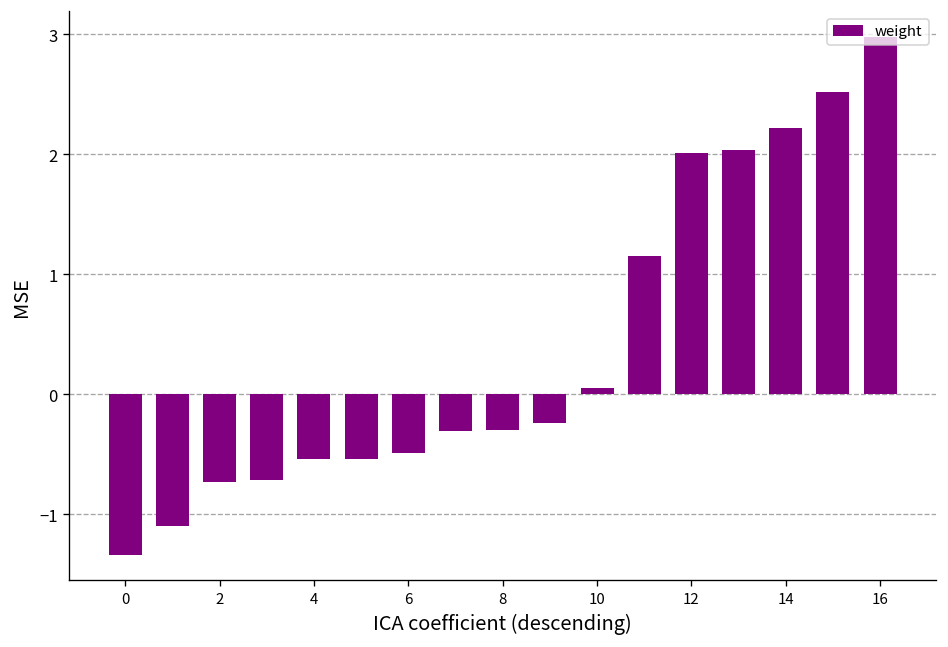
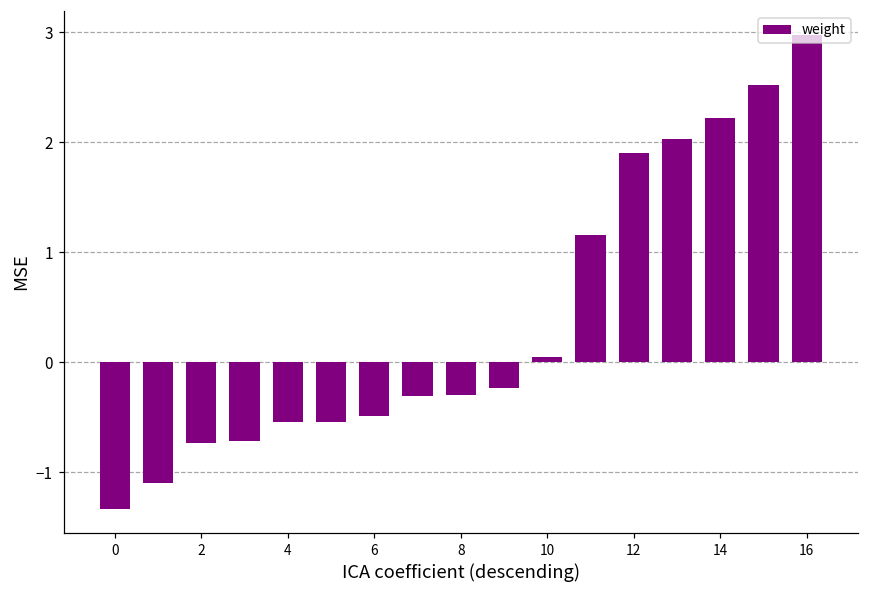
12: 2.01 -> 1.90
